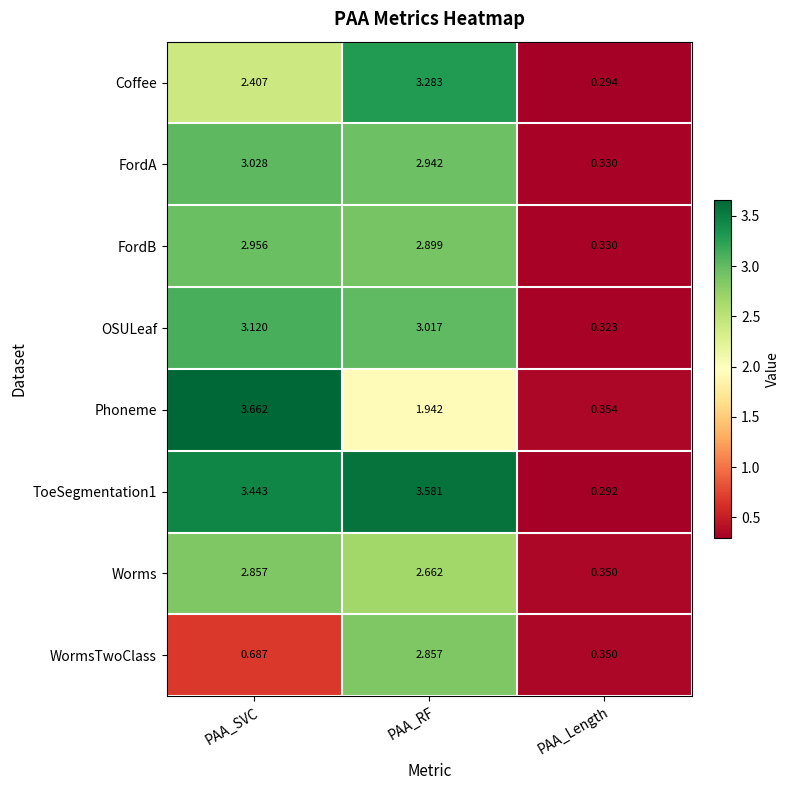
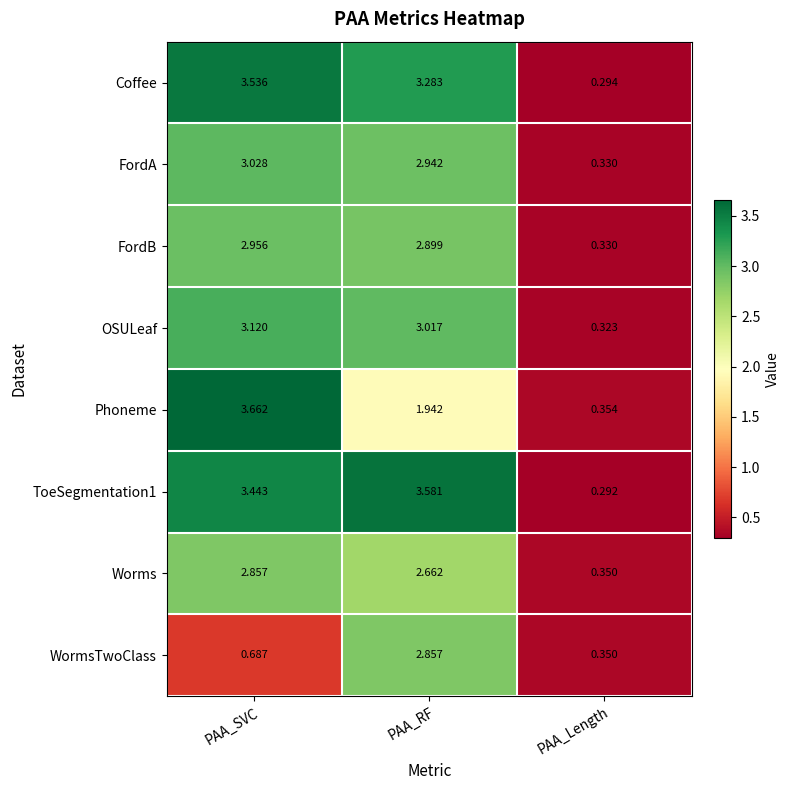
Coffee, PAA_SVC: 2.407 -> 3.536
